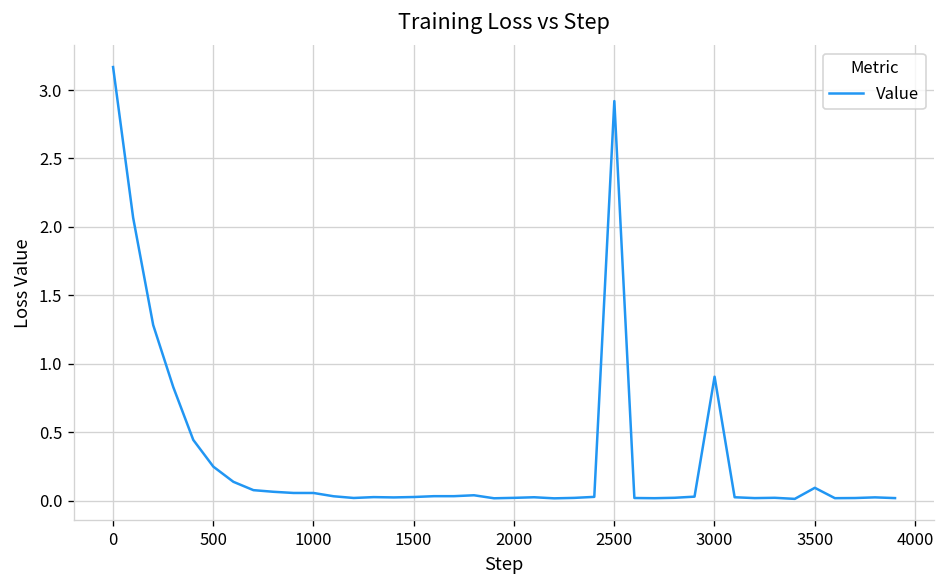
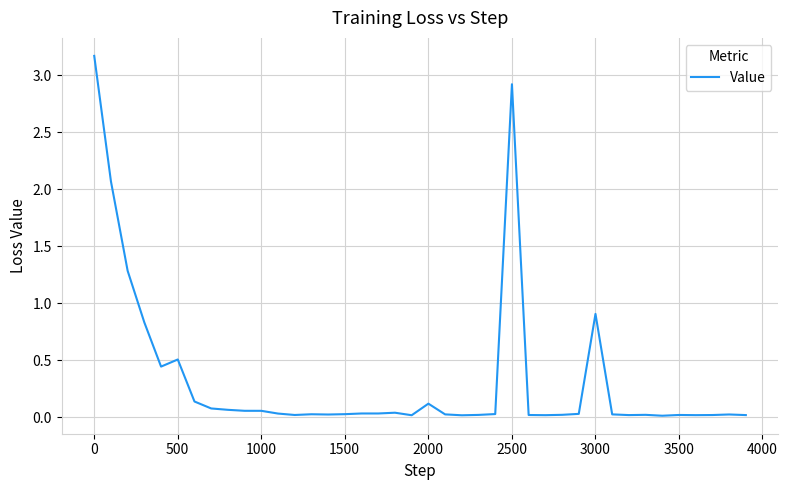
500: 0.25 -> 0.51
2000: 0.02 -> 0.12
3500: 0.09 -> 0.02
